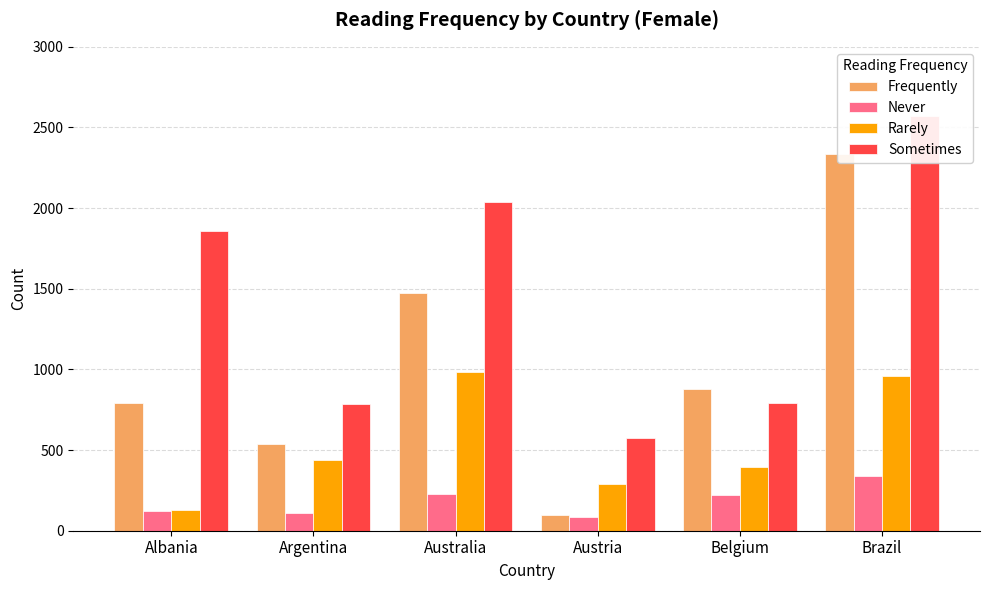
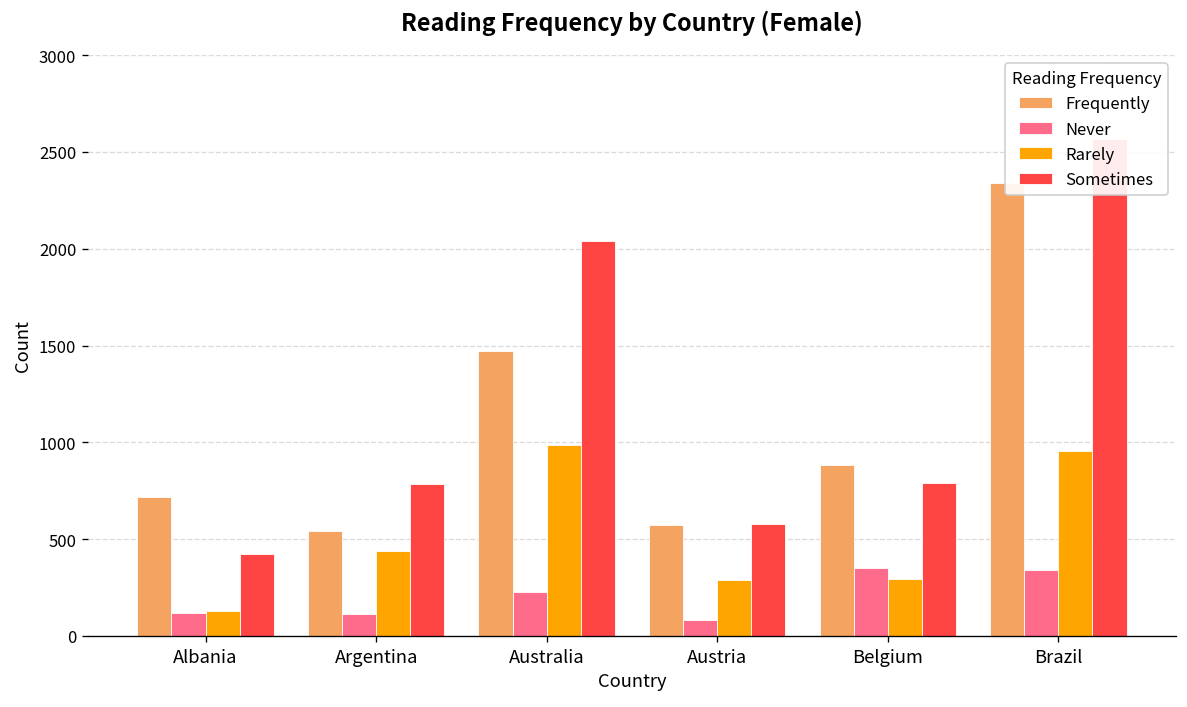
Frequently, Albania: 790 -> 720
Sometimes, Albania: 1860 -> 420
Frequently, Austria: 100 -> 570
Never, Belgium: 220 -> 350
Rarely, Belgium: 390 -> 300
